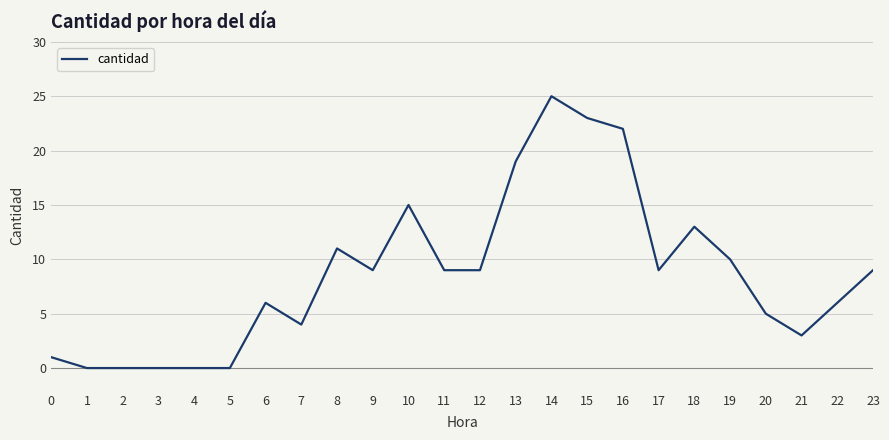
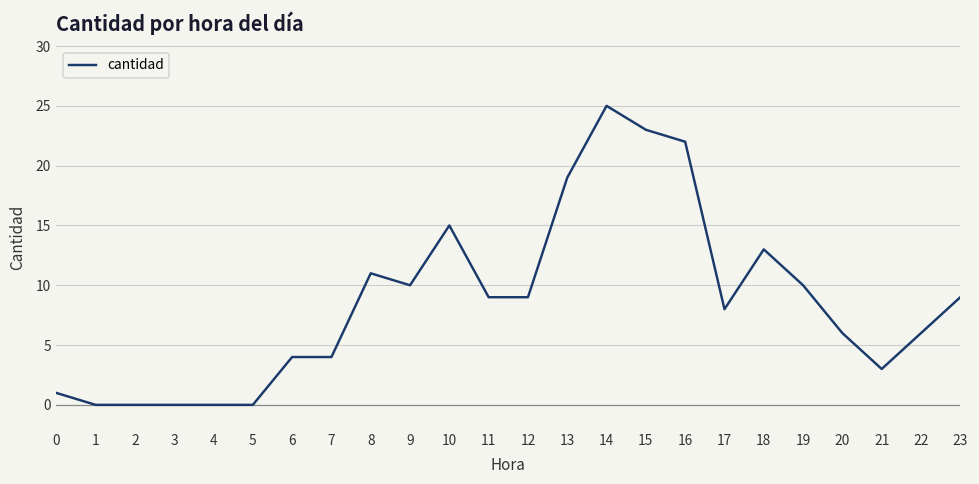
6: 6 -> 4
9: 9 -> 10
17: 9 -> 8
20: 5 -> 6
